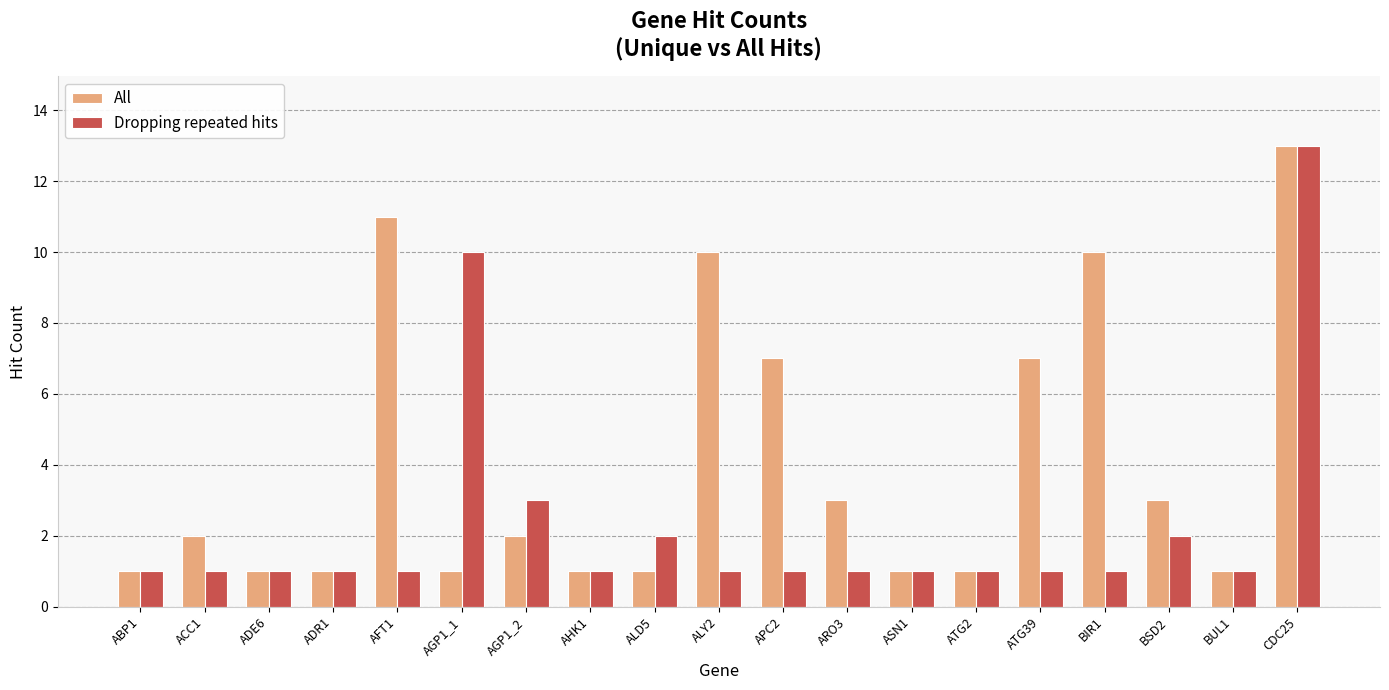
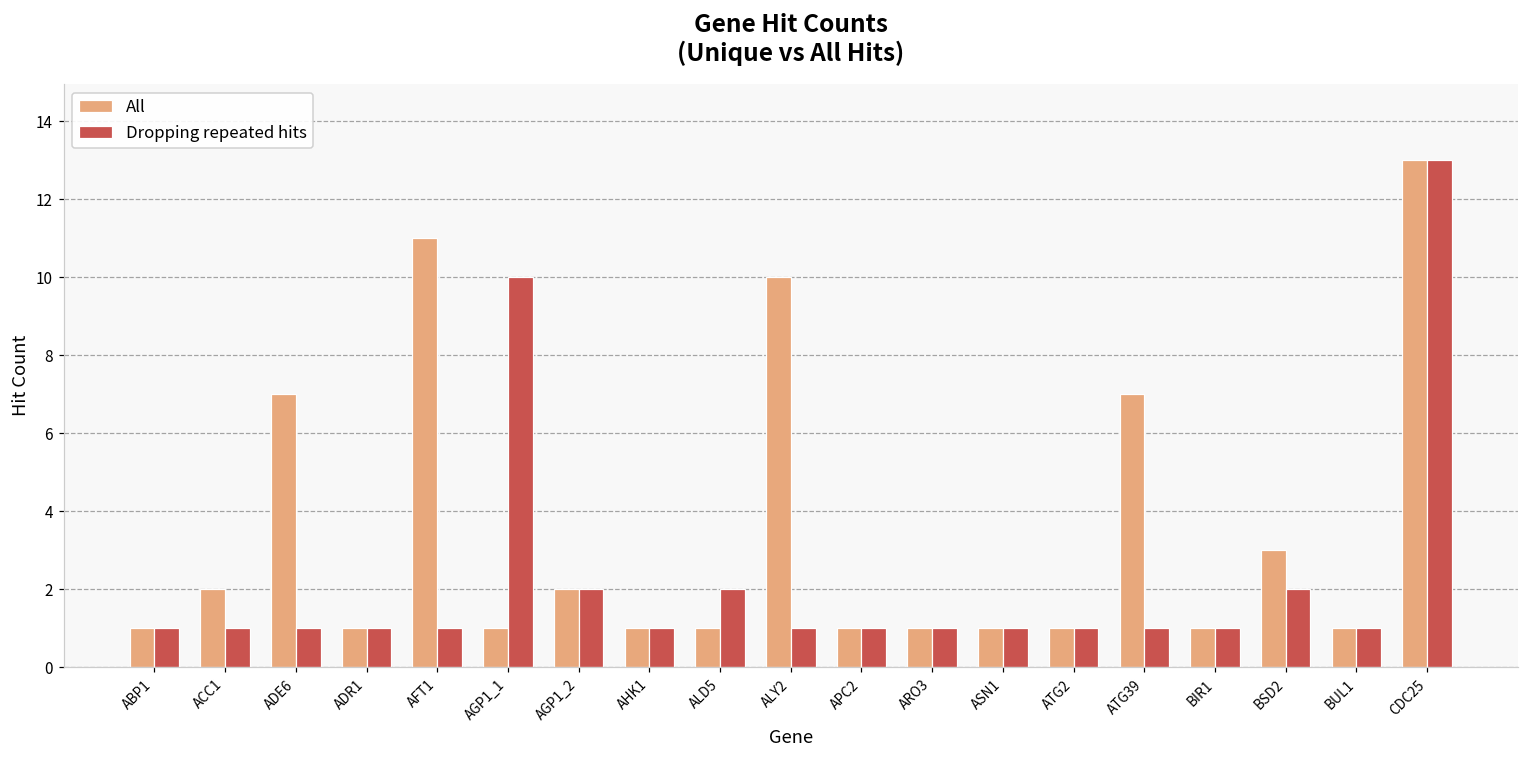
All, ADE6: 1 -> 7
Dropping repeated hits, AGP1_2: 3 -> 2
All, APC2: 7 -> 1
All, ARO3: 3 -> 1
All, BIR1: 10 -> 1
